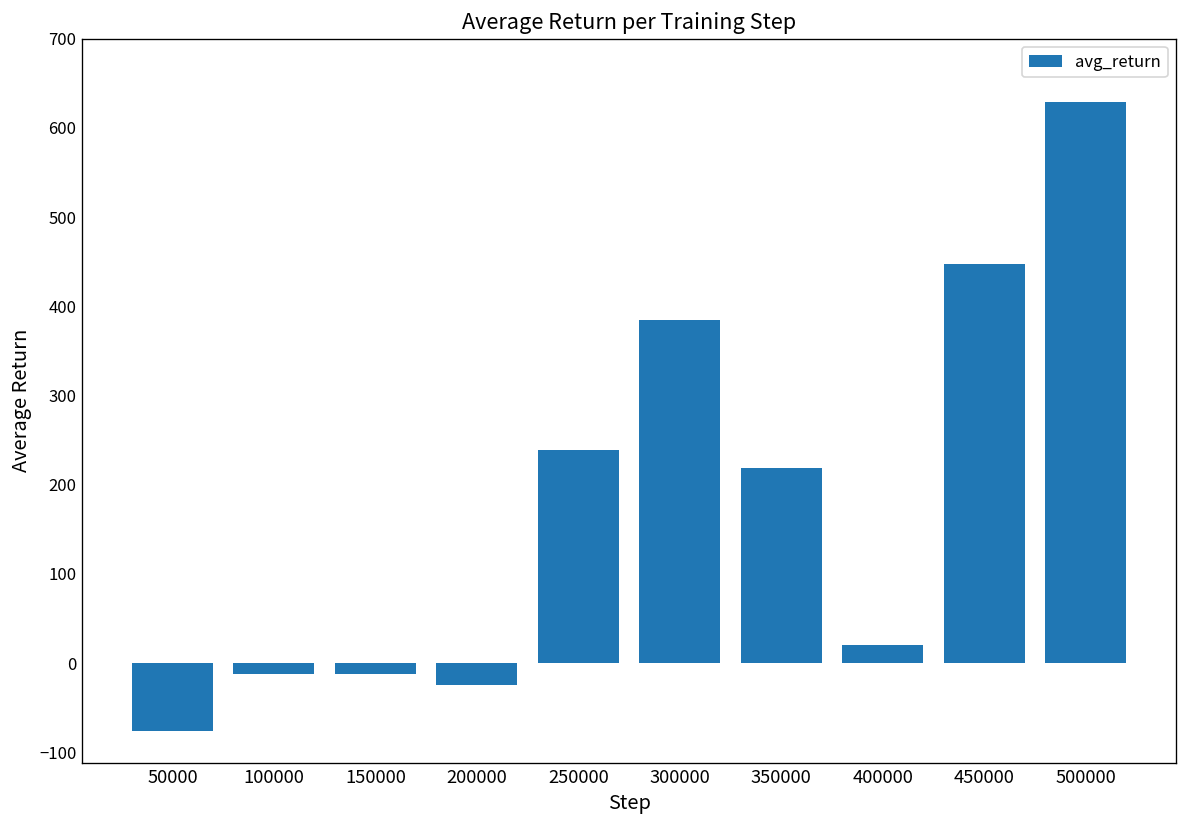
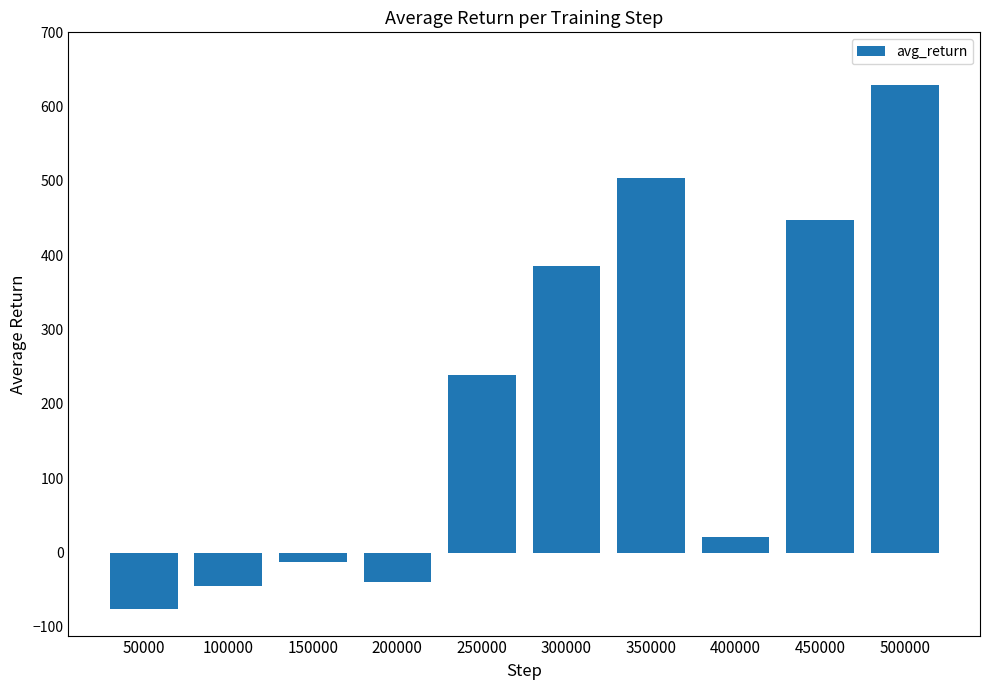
100000: -10 -> -50
200000: -20 -> -40
350000: 220 -> 500
